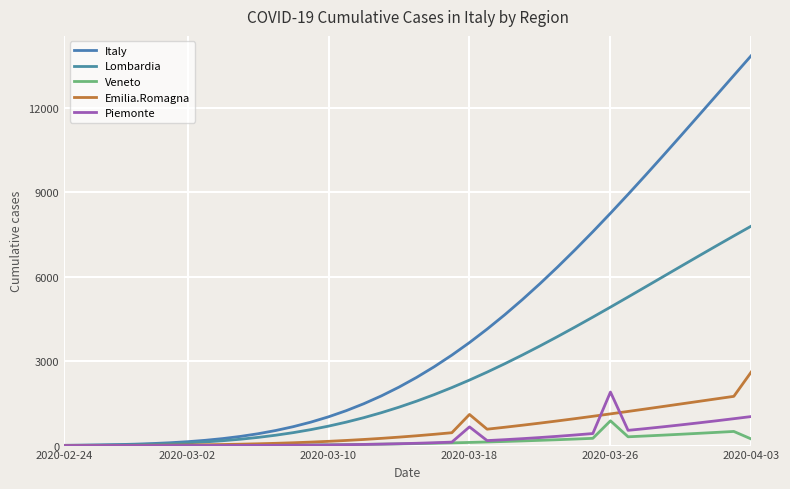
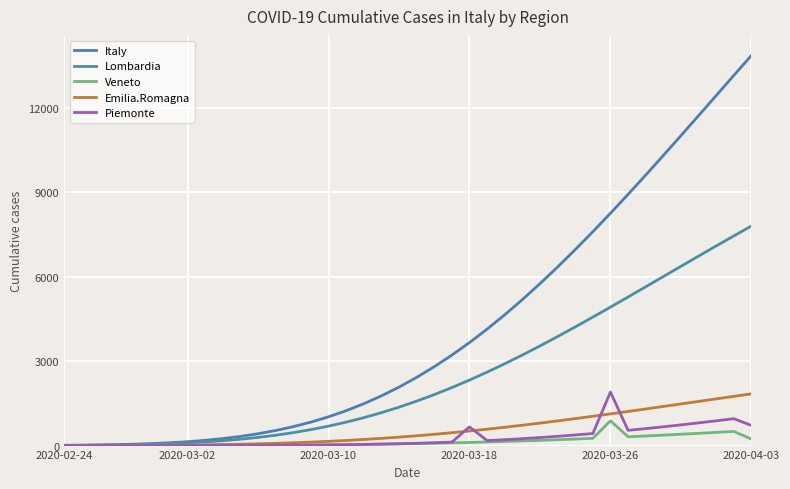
Emilia.Romagna, 2020-03-18: 1100 -> 500
Emilia.Romagna, 2020-04-03: 2600 -> 1800
Piemonte, 2020-04-03: 1000 -> 700
